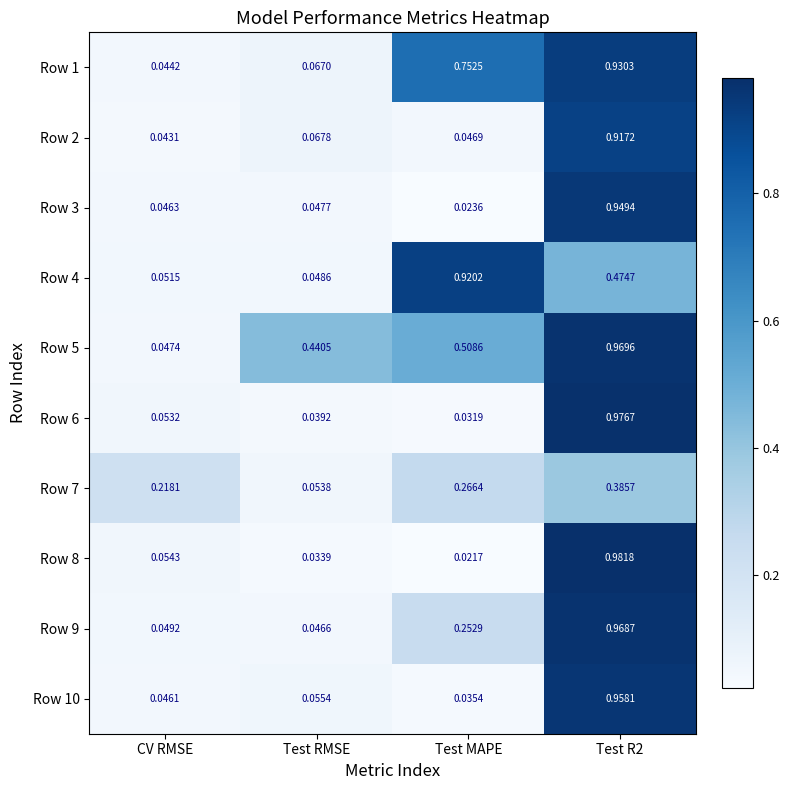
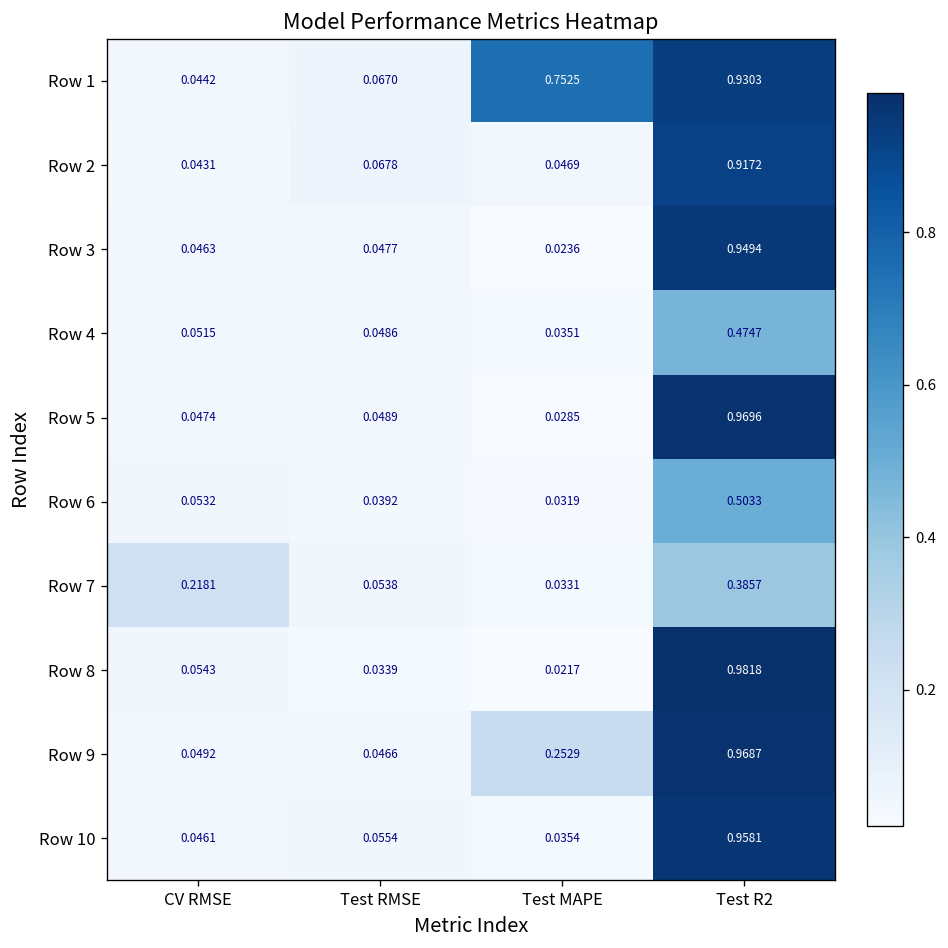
Row 4, Test MAPE: 0.9202 -> 0.0351
Row 5, Test RMSE: 0.4405 -> 0.0489
Row 5, Test MAPE: 0.5086 -> 0.0285
Row 6, Test R2: 0.9767 -> 0.5033
Row 7, Test MAPE: 0.2664 -> 0.0331
